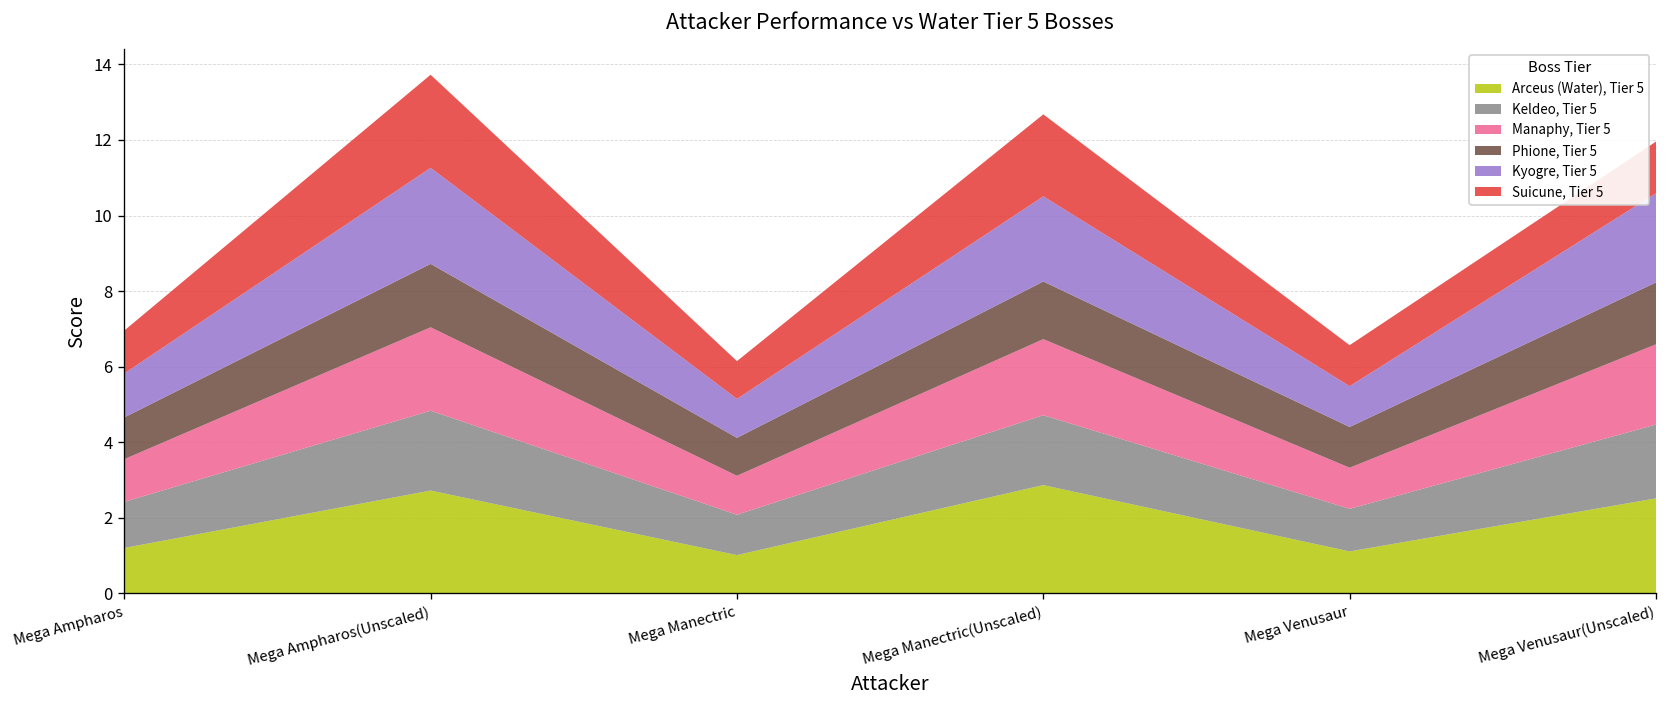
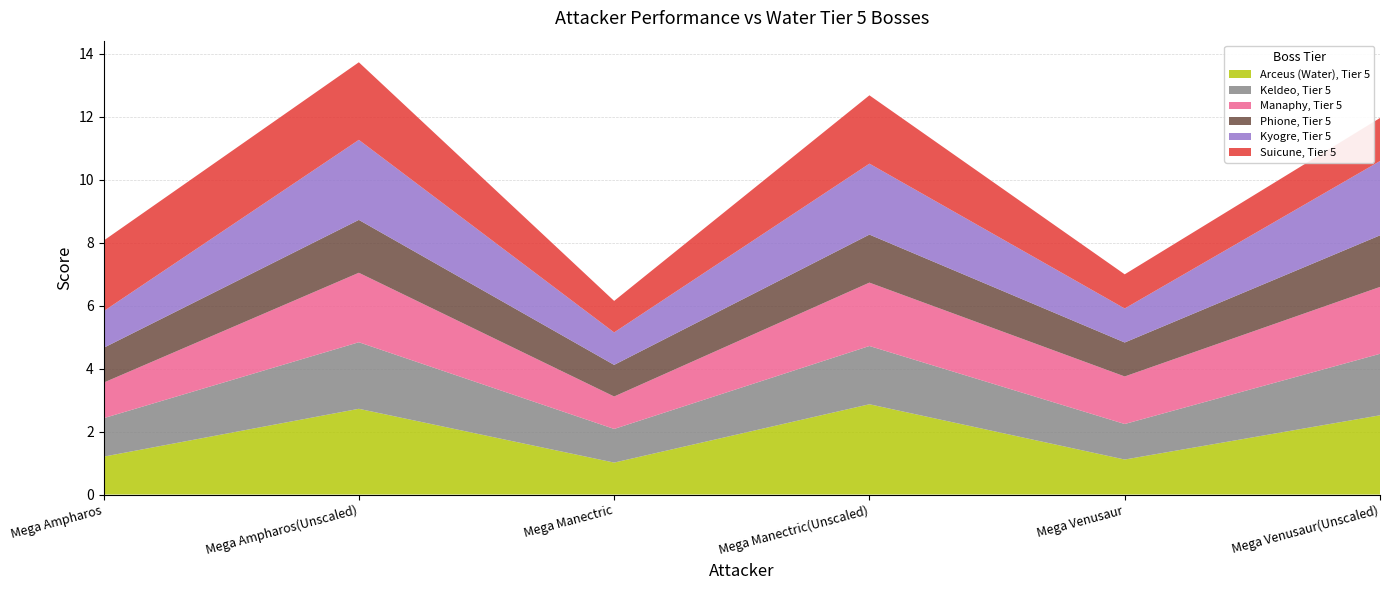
Suicune, Tier 5, Mega Ampharos: 1.1 -> 2.2
Manaphy, Tier 5, Mega Venusaur: 1.1 -> 1.5
